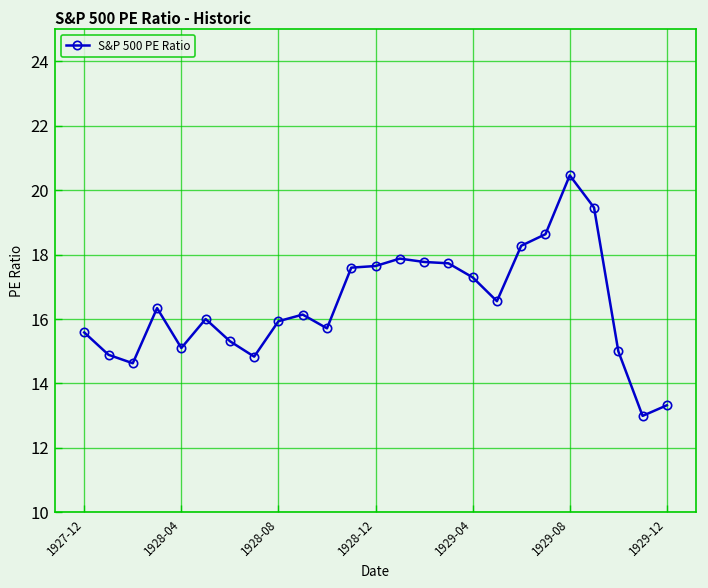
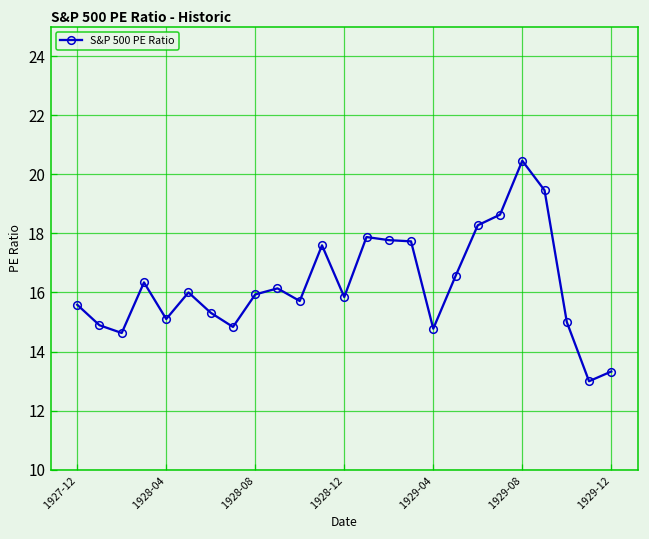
1928-12: 17.6 -> 15.8
1929-04: 17.3 -> 14.8
